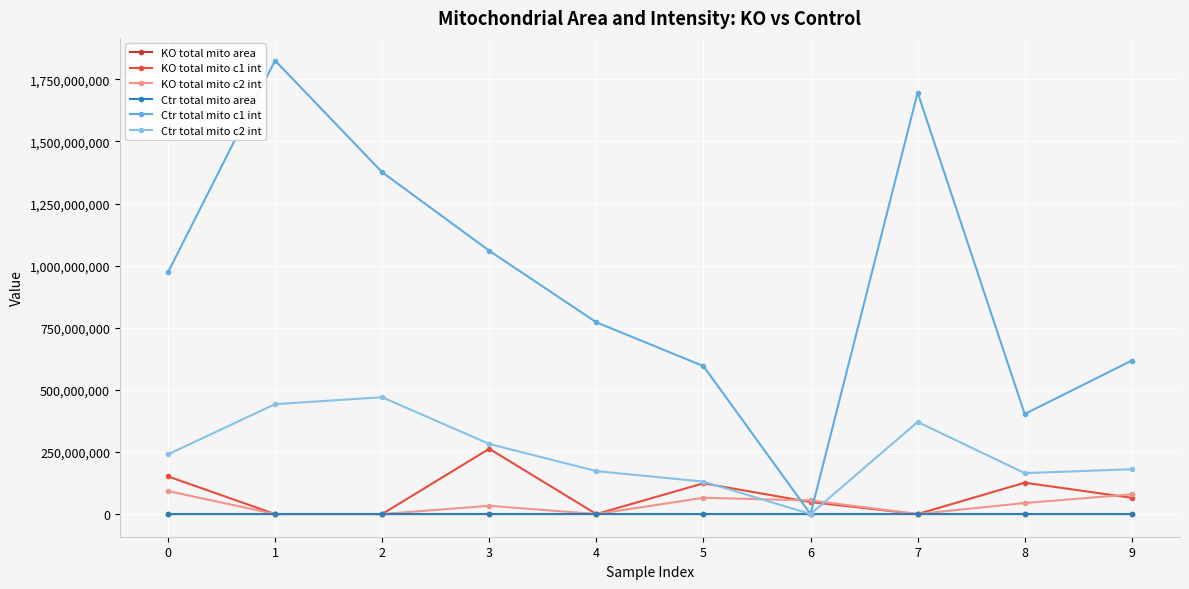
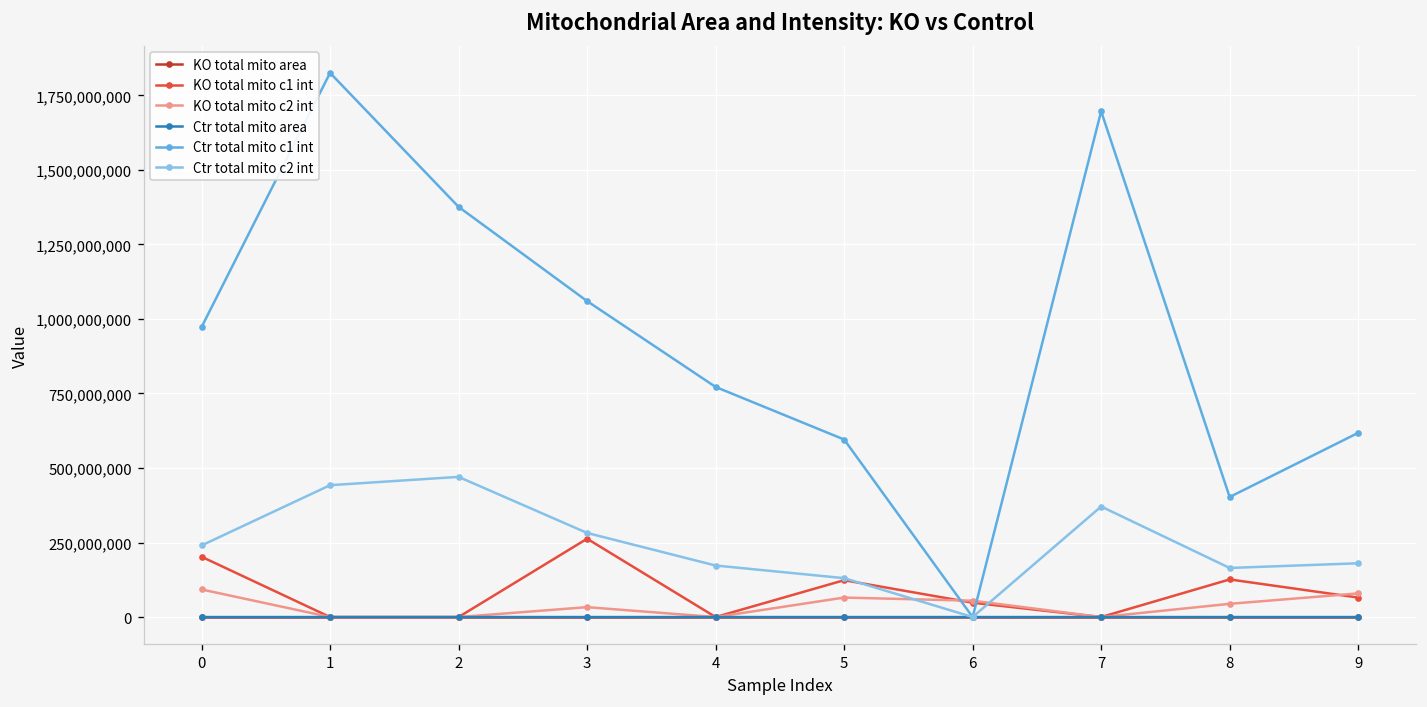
KO total mito c1 int, 0: 150,000,000 -> 200,000,000
